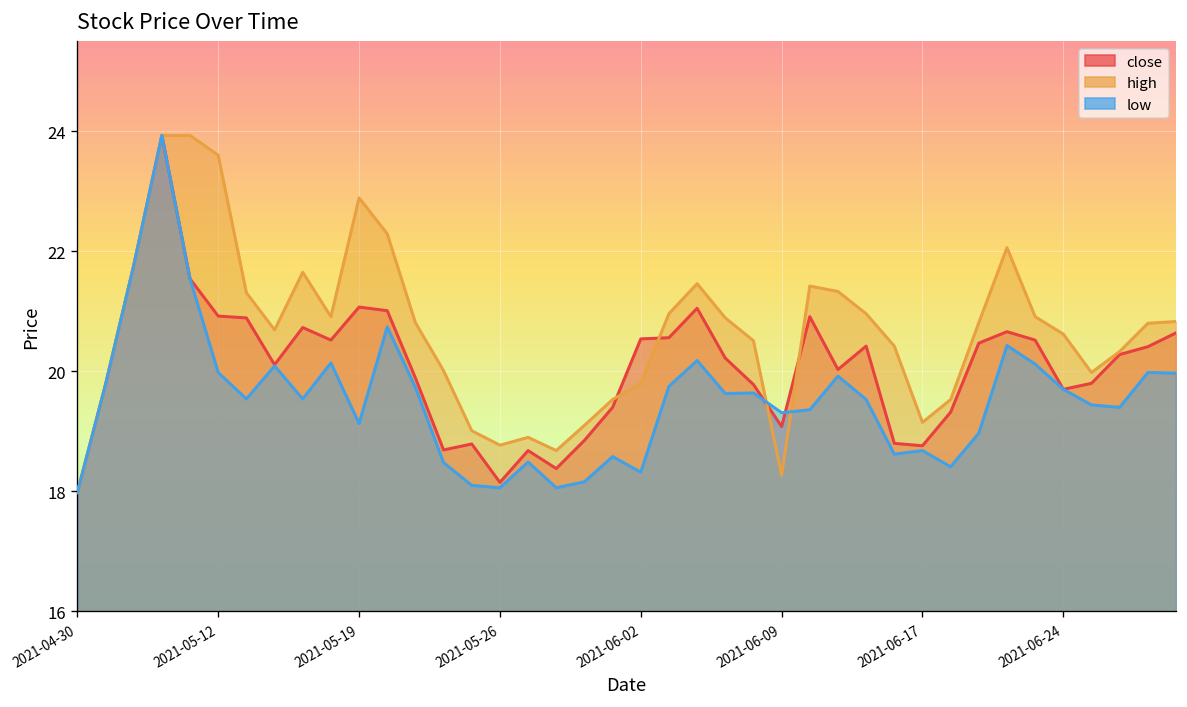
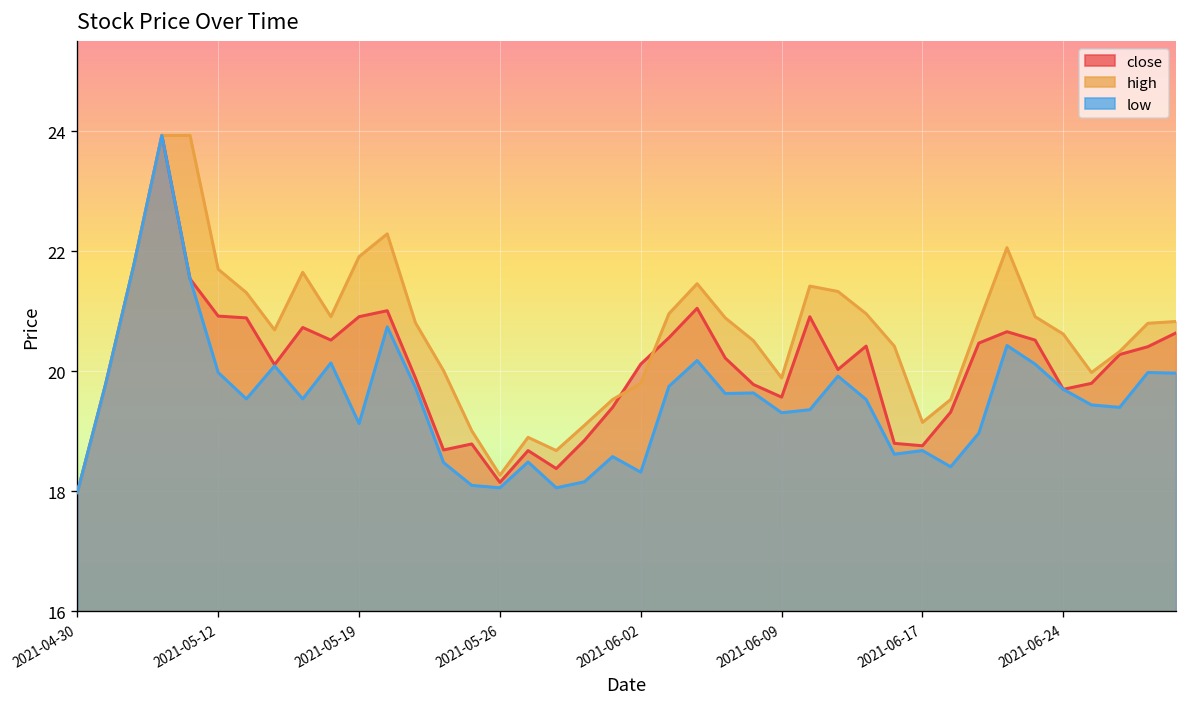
high, 2021-05-12: 23.6 -> 21.7
close, 2021-05-19: 21.1 -> 20.9
high, 2021-05-19: 22.9 -> 21.9
high, 2021-05-26: 18.8 -> 18.3
close, 2021-06-02: 20.5 -> 20.1
close, 2021-06-09: 19.1 -> 19.6
high, 2021-06-09: 18.3 -> 19.9
